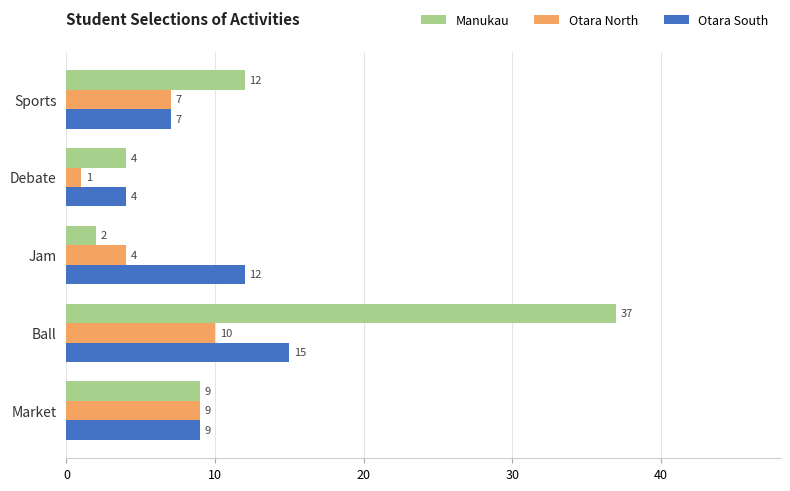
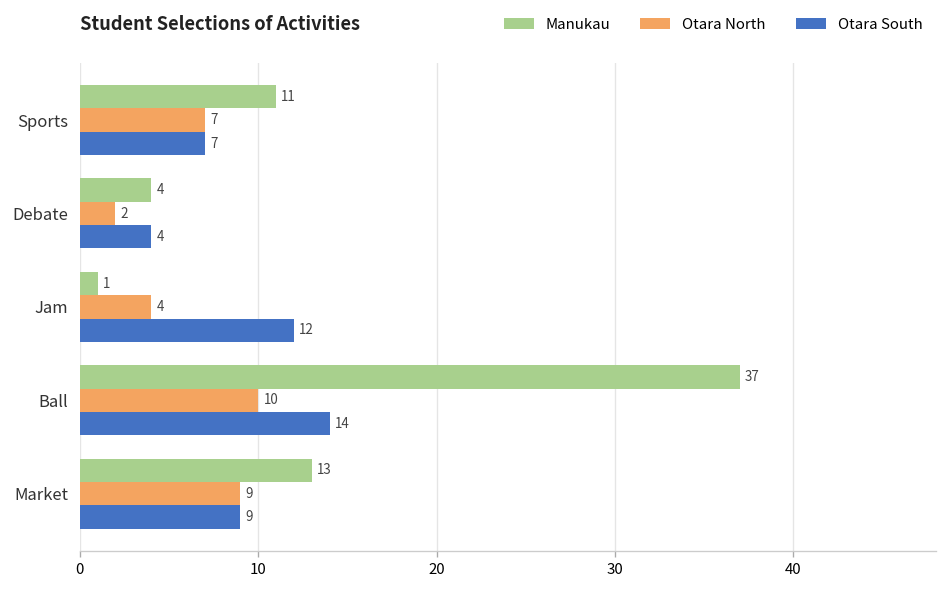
Manukau, Sports: 12 -> 11
Otara North, Debate: 1 -> 2
Manukau, Jam: 2 -> 1
Otara South, Ball: 15 -> 14
Manukau, Market: 9 -> 13
